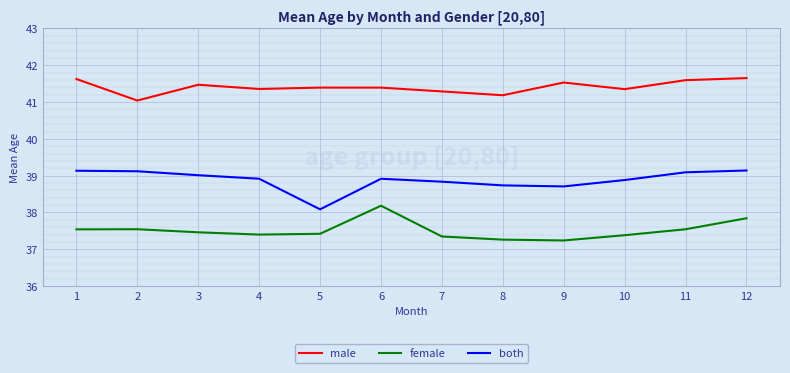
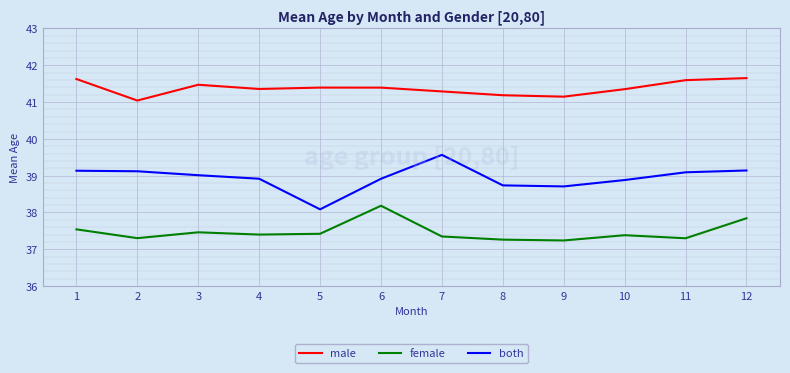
female, 2: 37.5 -> 37.3
both, 7: 38.8 -> 39.6
male, 9: 41.5 -> 41.1
female, 11: 37.5 -> 37.3
